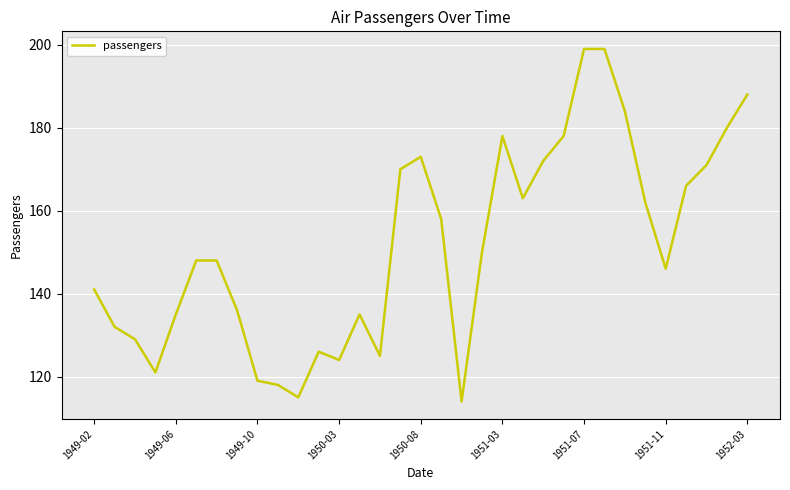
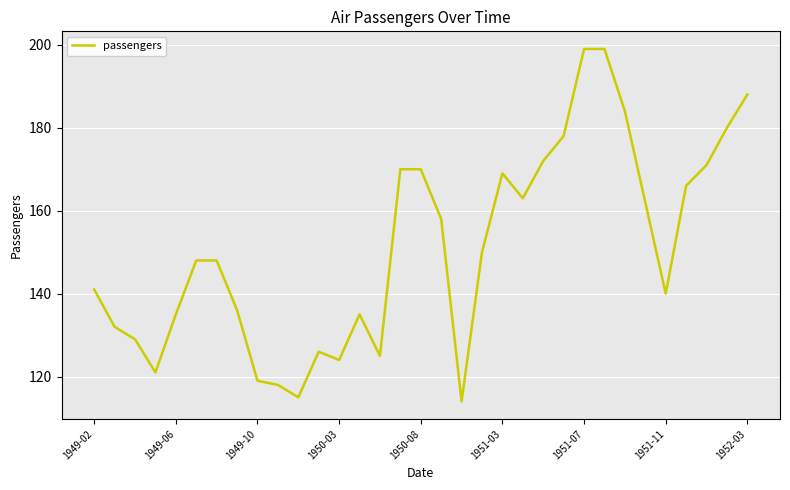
1950-08: 173 -> 170
1951-03: 178 -> 169
1951-11: 146 -> 140
